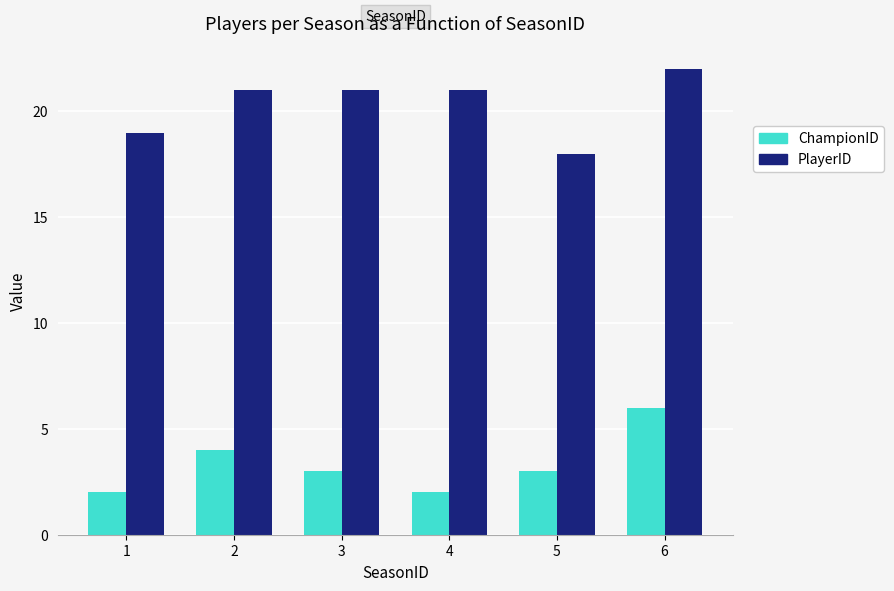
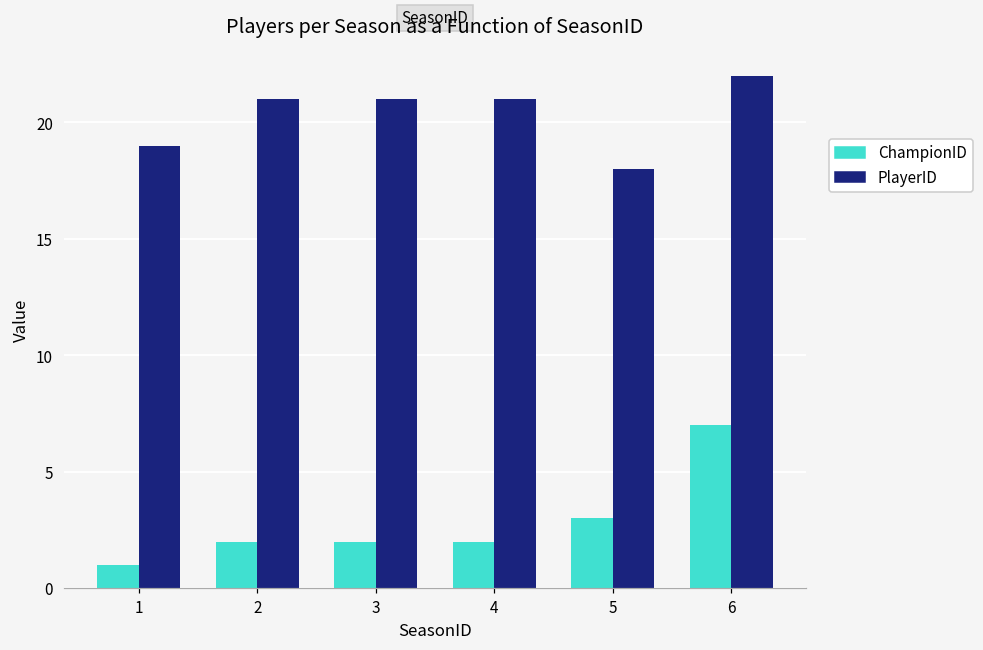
ChampionID, 1: 2 -> 1
ChampionID, 2: 4 -> 2
ChampionID, 3: 3 -> 2
ChampionID, 6: 6 -> 7
